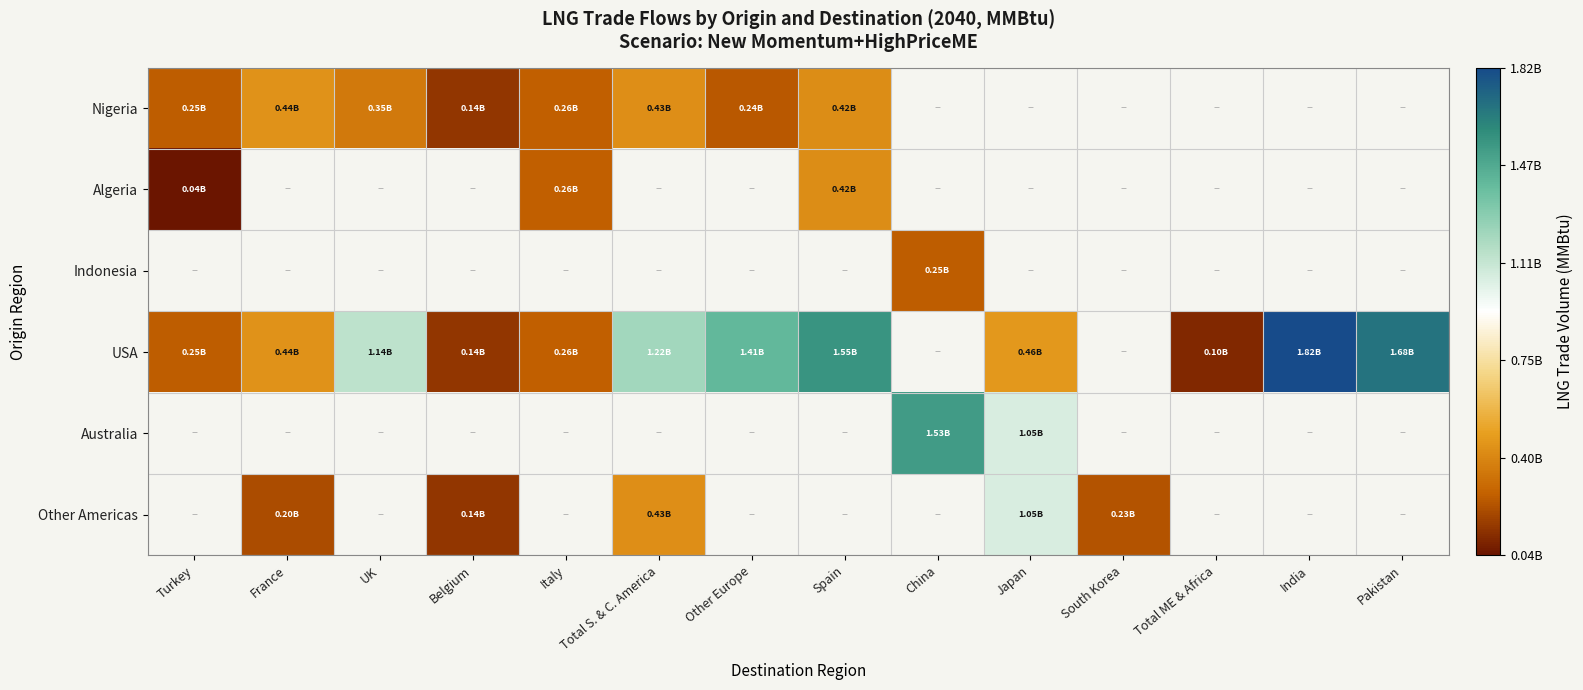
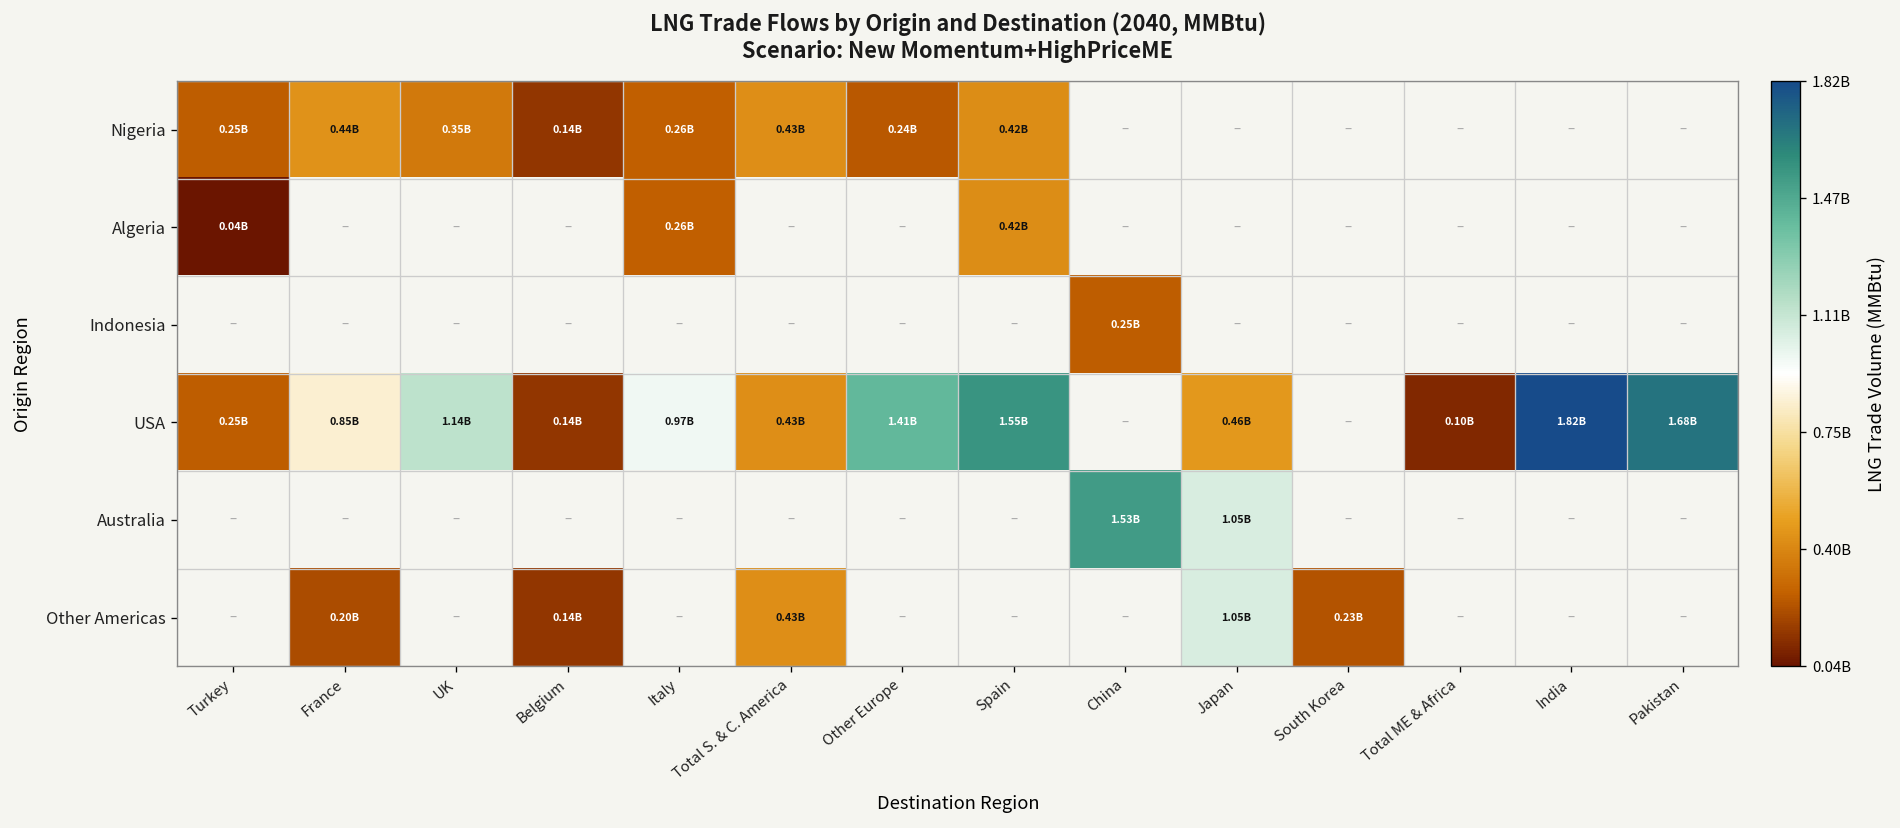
USA, France: 0.44B -> 0.85B
USA, Italy: 0.26B -> 0.97B
USA, Total S. & C. America: 1.22B -> 0.43B
